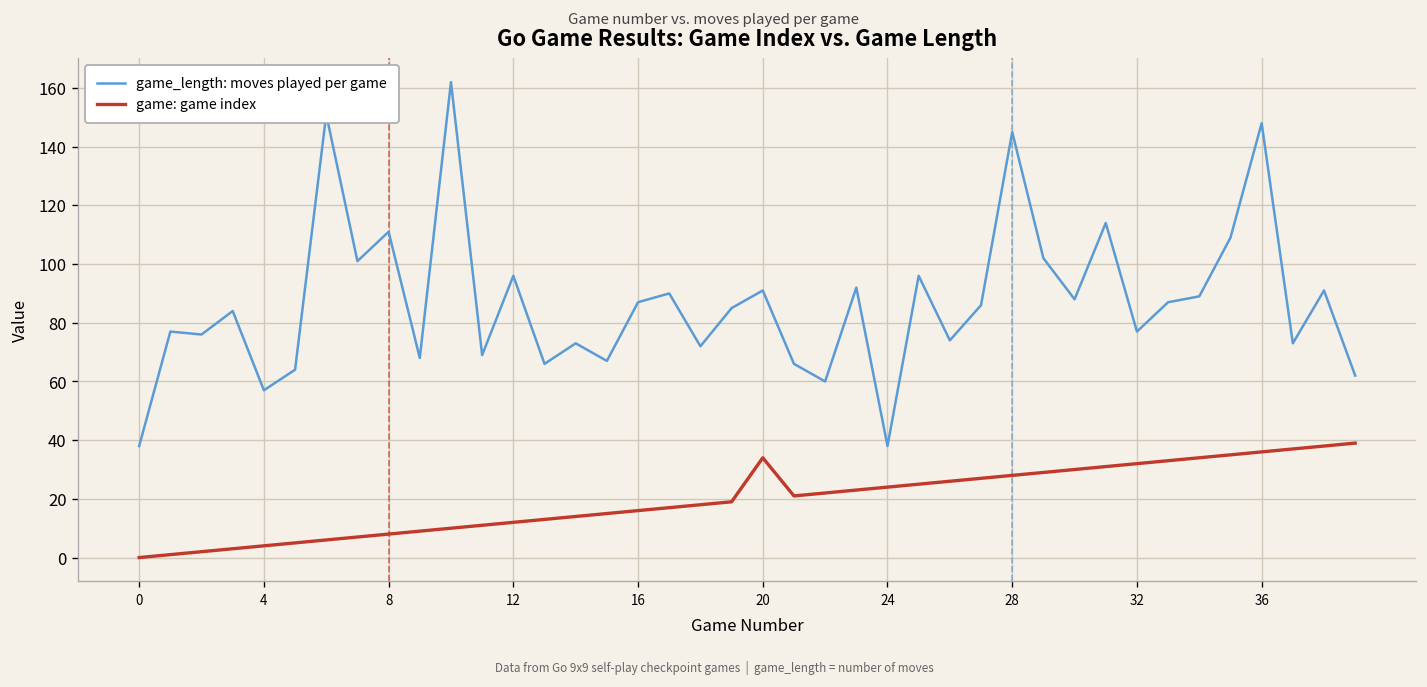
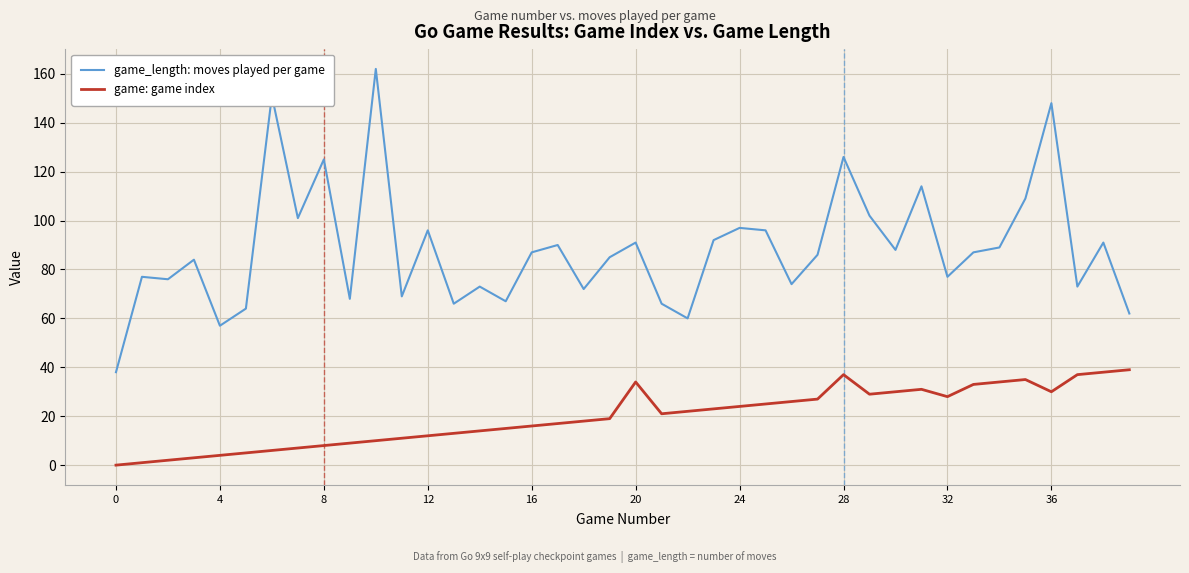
game_length: moves played per game, 8: 111 -> 125
game_length: moves played per game, 24: 38 -> 97
game_length: moves played per game, 28: 145 -> 126
game: game index, 28: 28 -> 37
game: game index, 32: 32 -> 28
game: game index, 36: 36 -> 30
